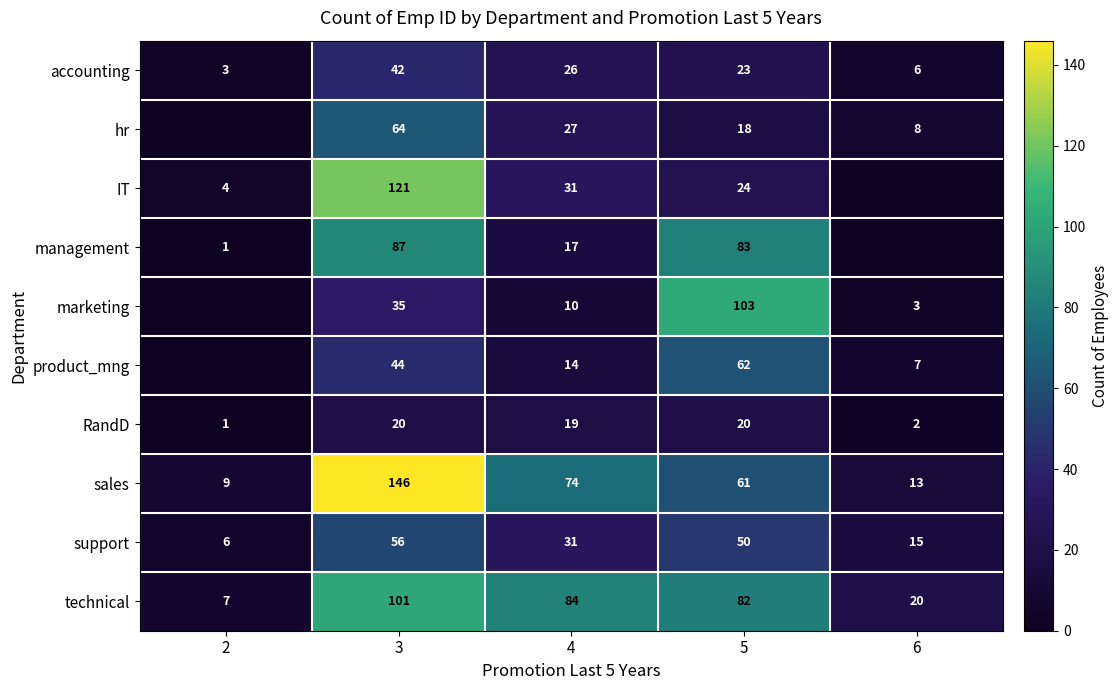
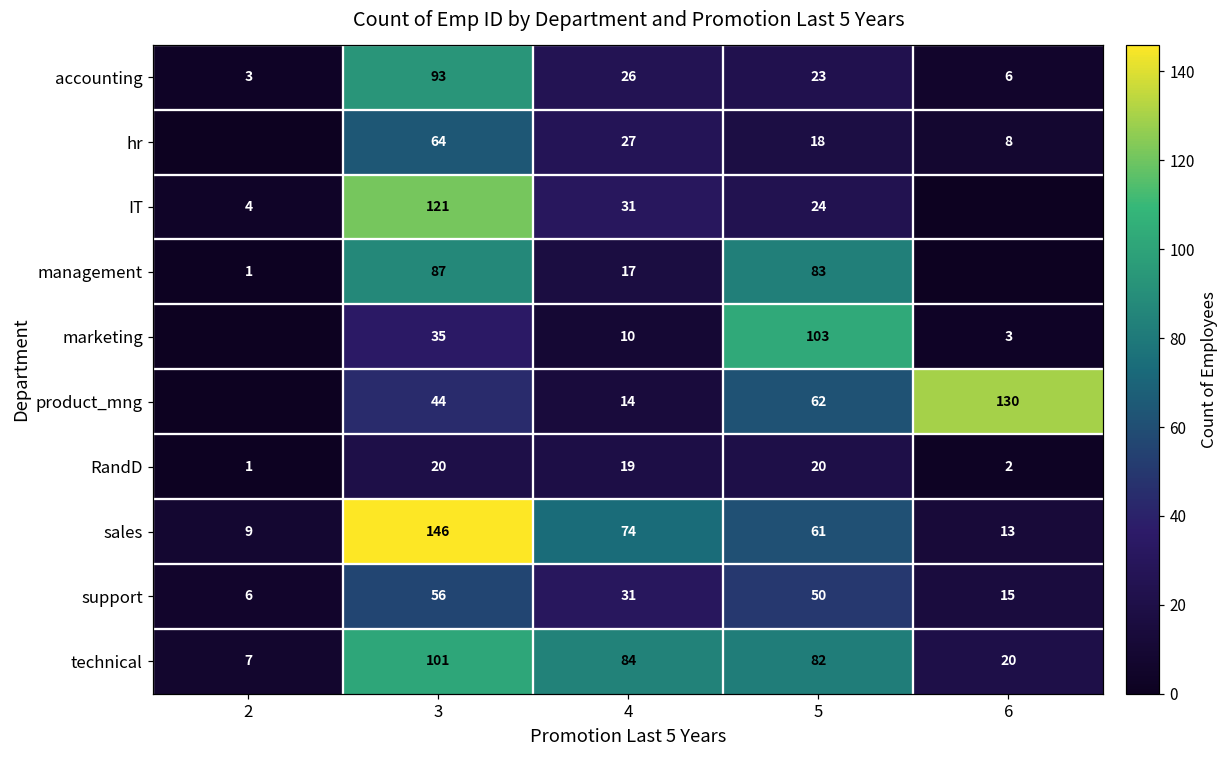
accounting, 3: 42 -> 93
product_mng, 6: 7 -> 130
